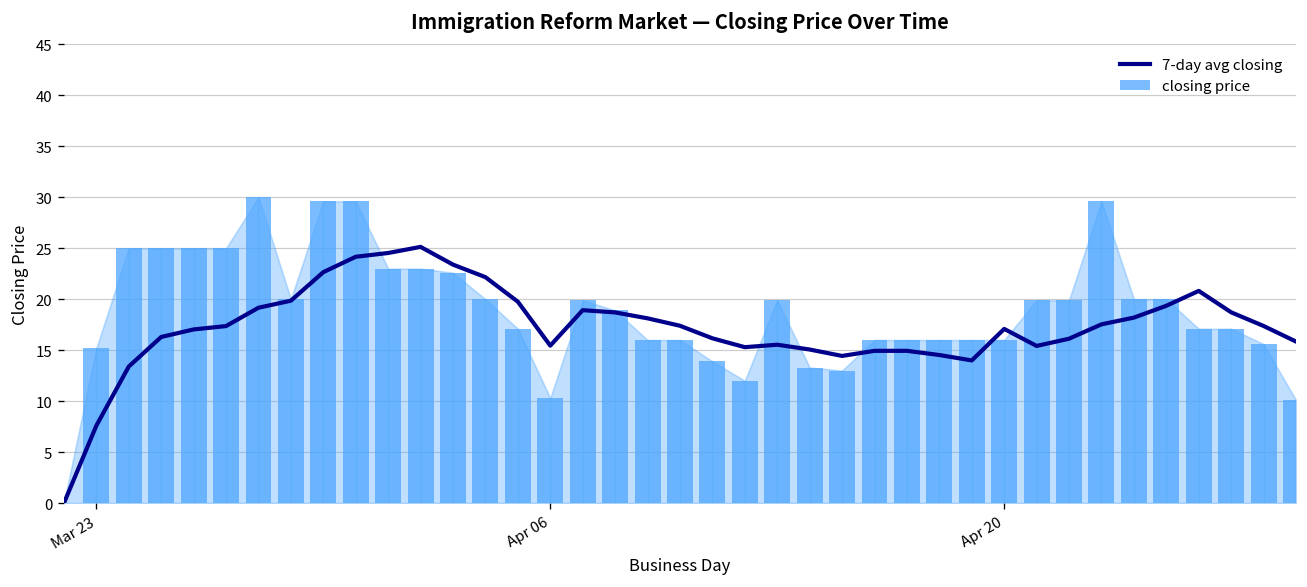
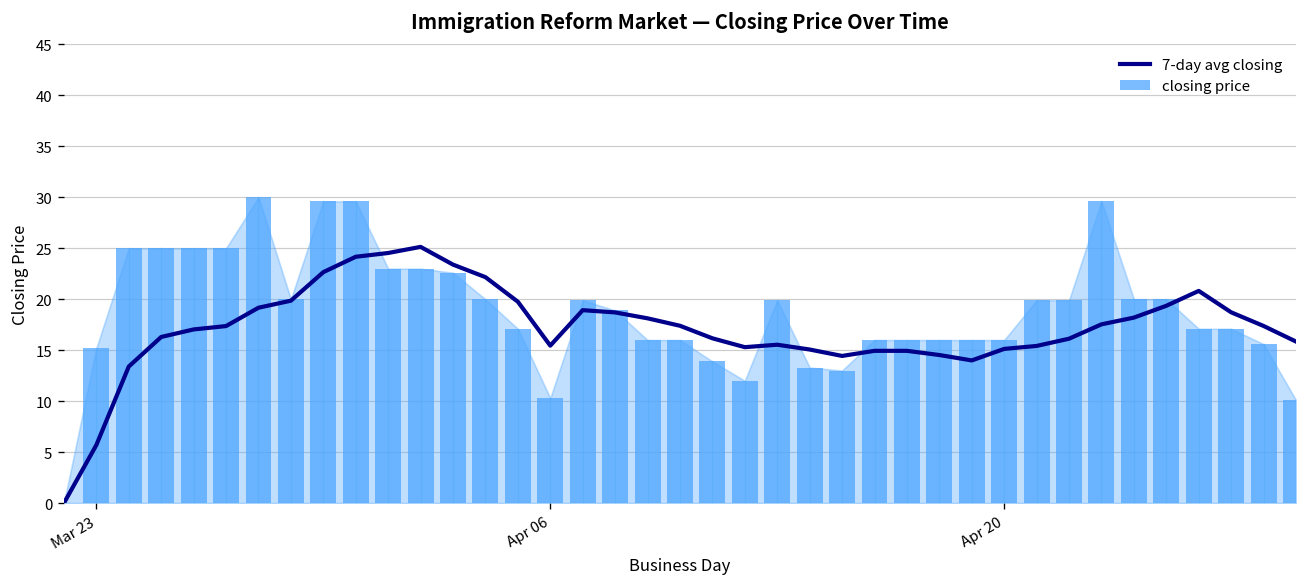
7-day avg closing, Mar 23: 8 -> 6
7-day avg closing, Apr 20: 17 -> 15
